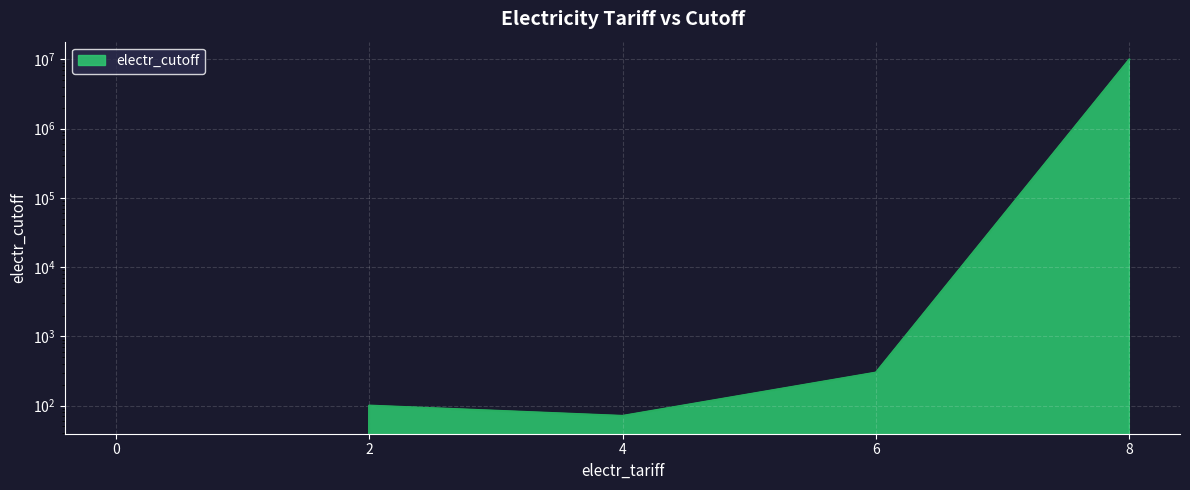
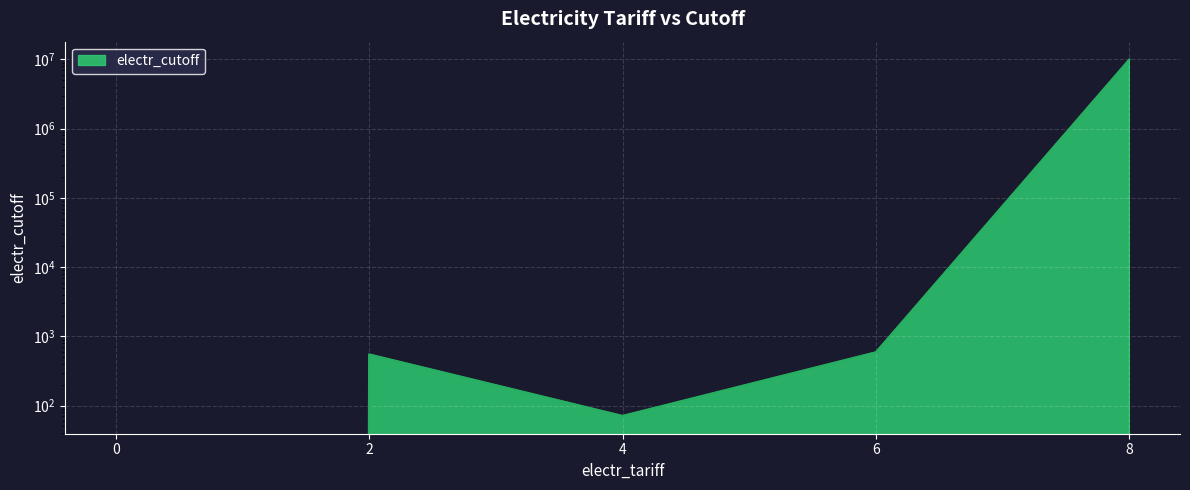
2: 100 -> 600
6: 300 -> 600
